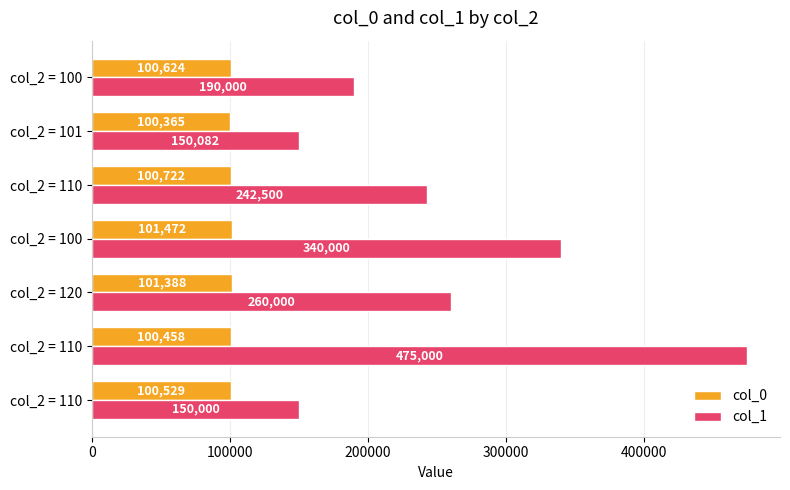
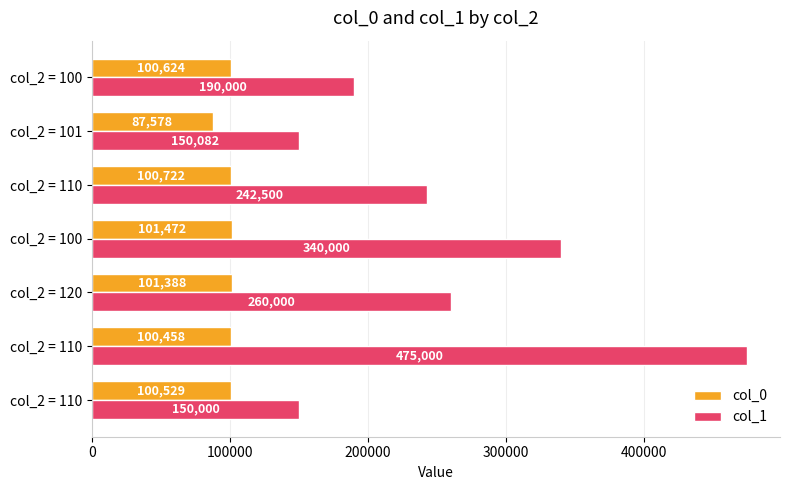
col_0, col_2 = 101: 100,365 -> 87,578
